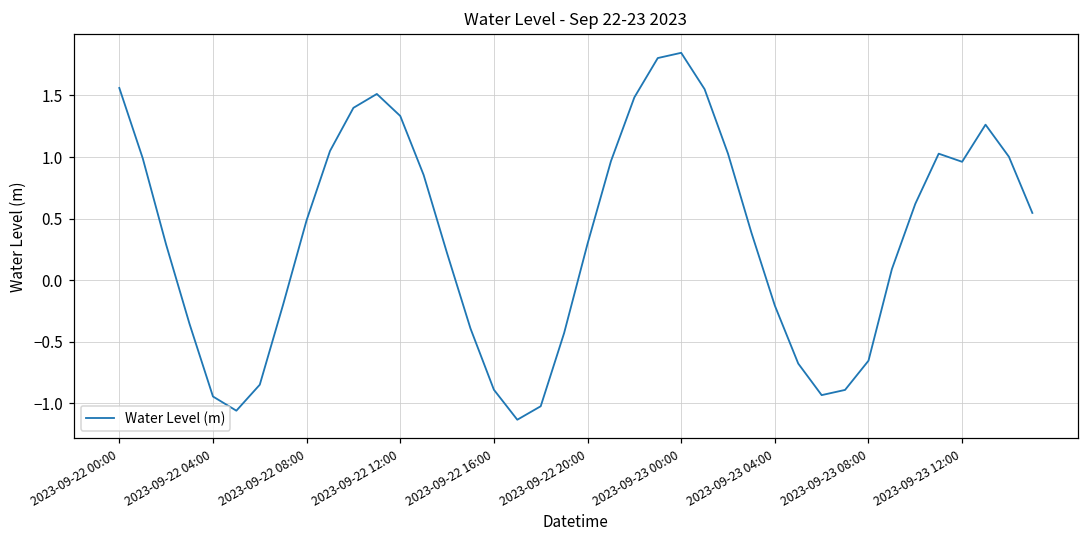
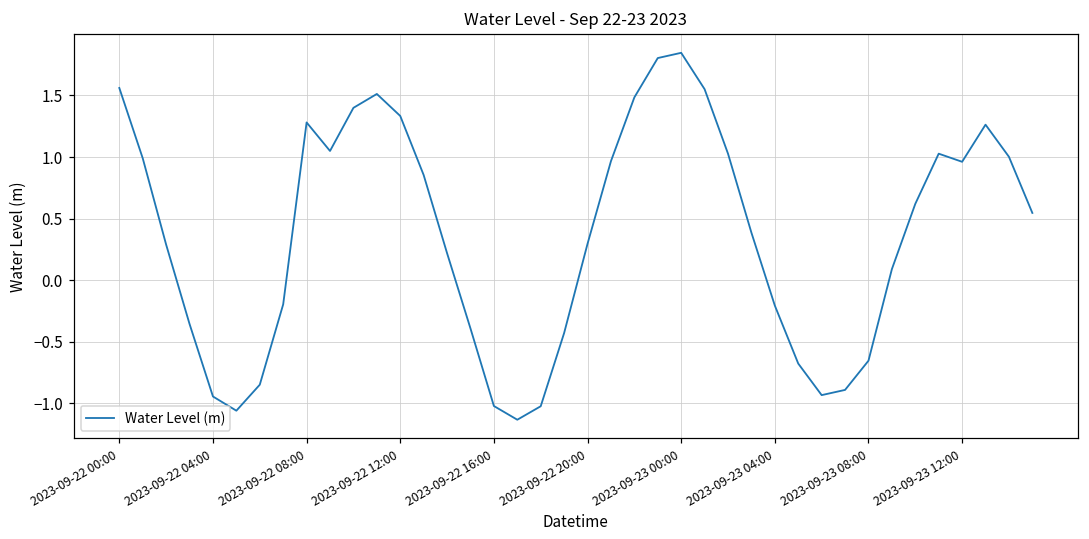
2023-09-22 08:00: 0.49 -> 1.28
2023-09-22 16:00: -0.89 -> -1.02
